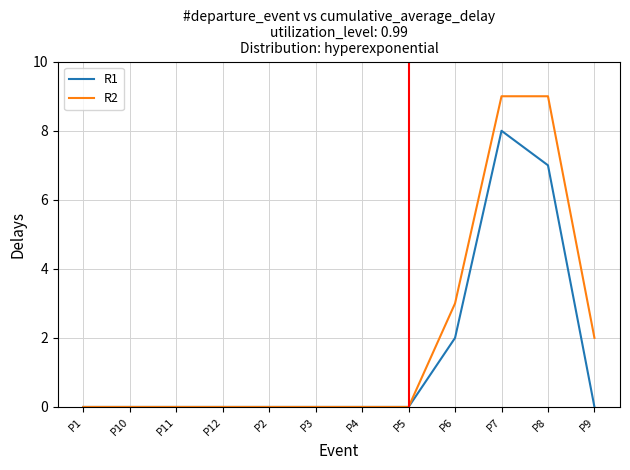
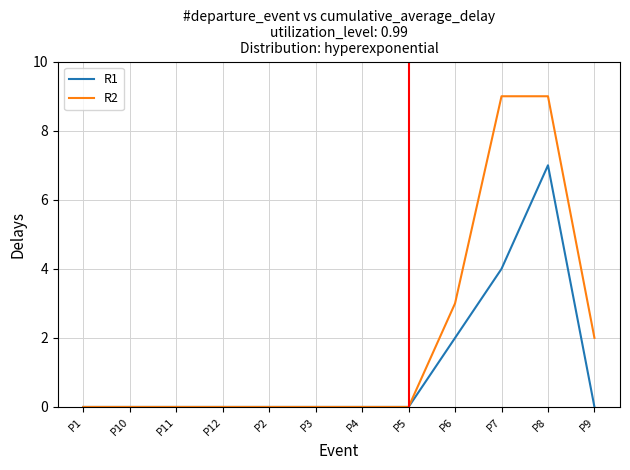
R1, P7: 8 -> 4
